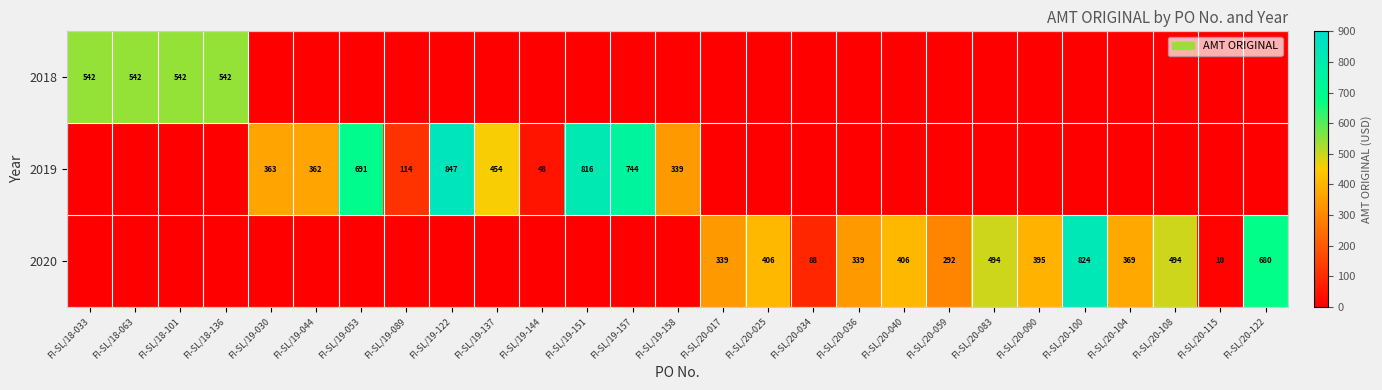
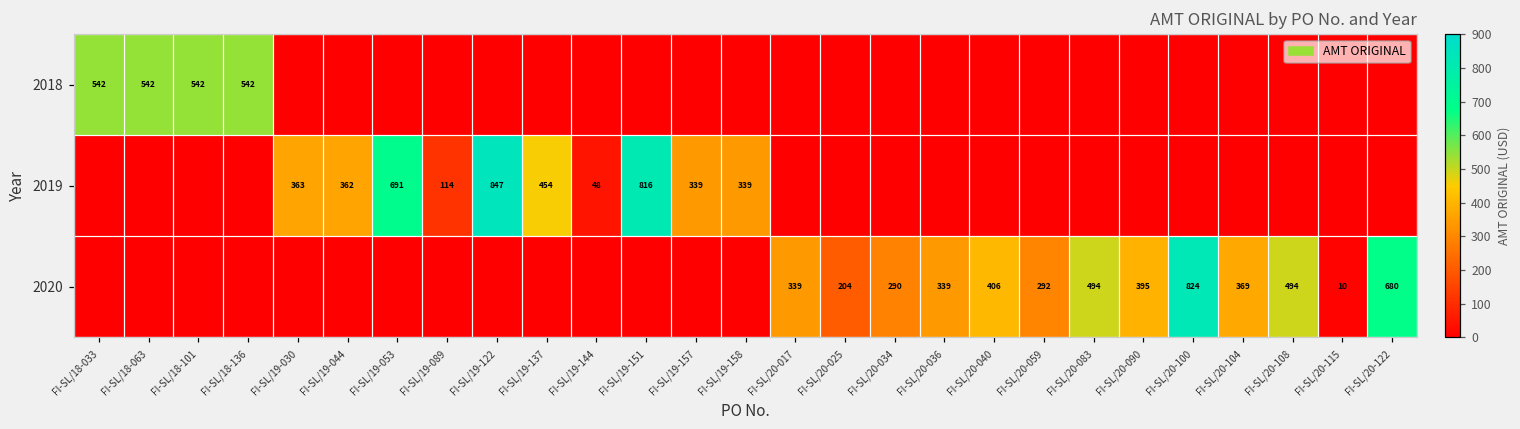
2019, FI-SL/19-157: 744 -> 339
2020, FI-SL/20-025: 406 -> 204
2020, FI-SL/20-034: 88 -> 290
